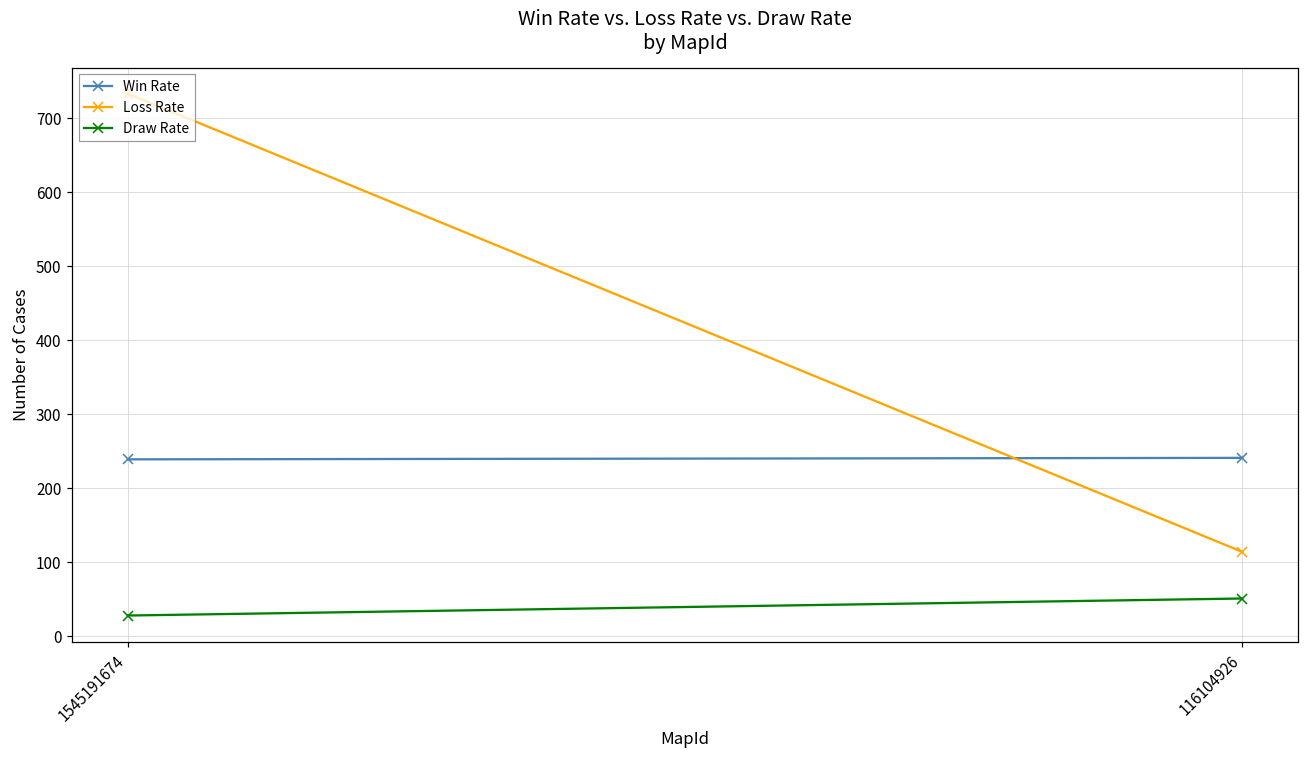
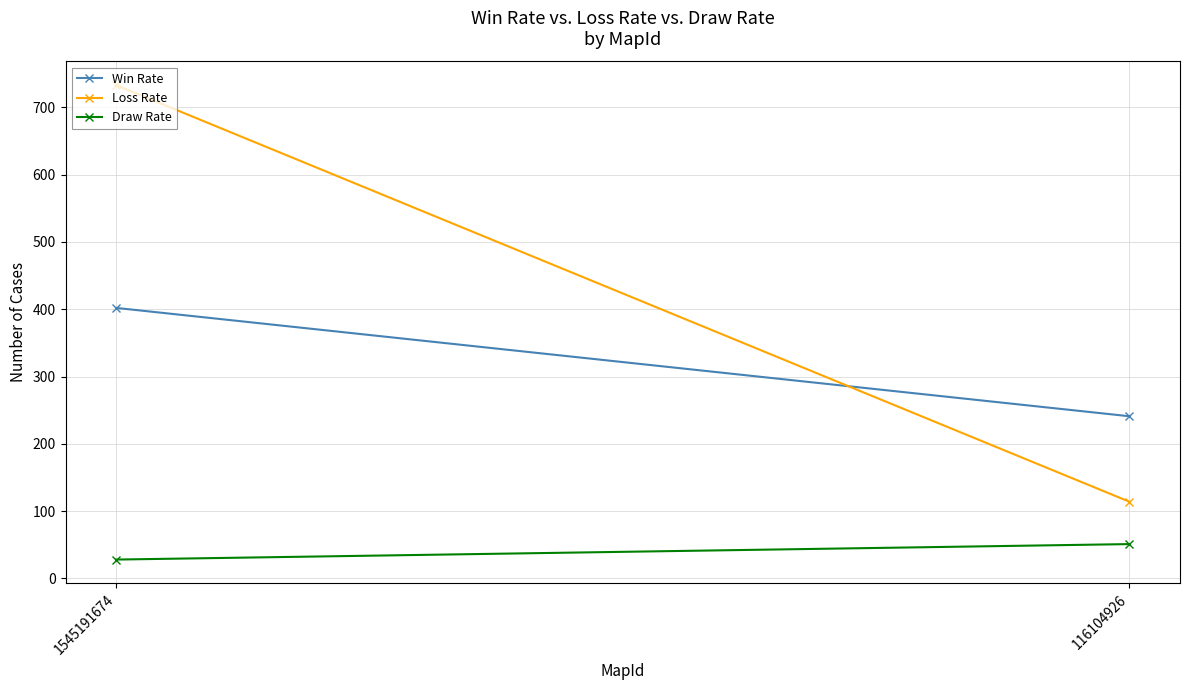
Win Rate, 1545191674: 240 -> 400
